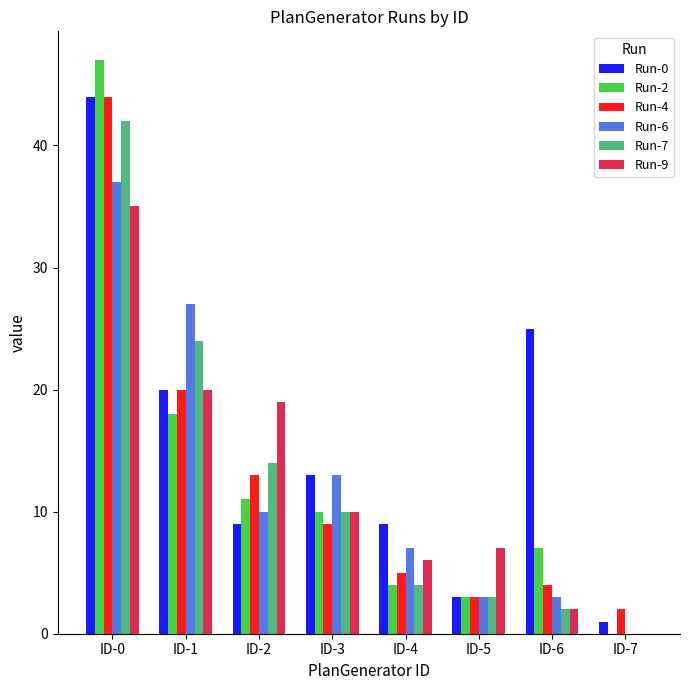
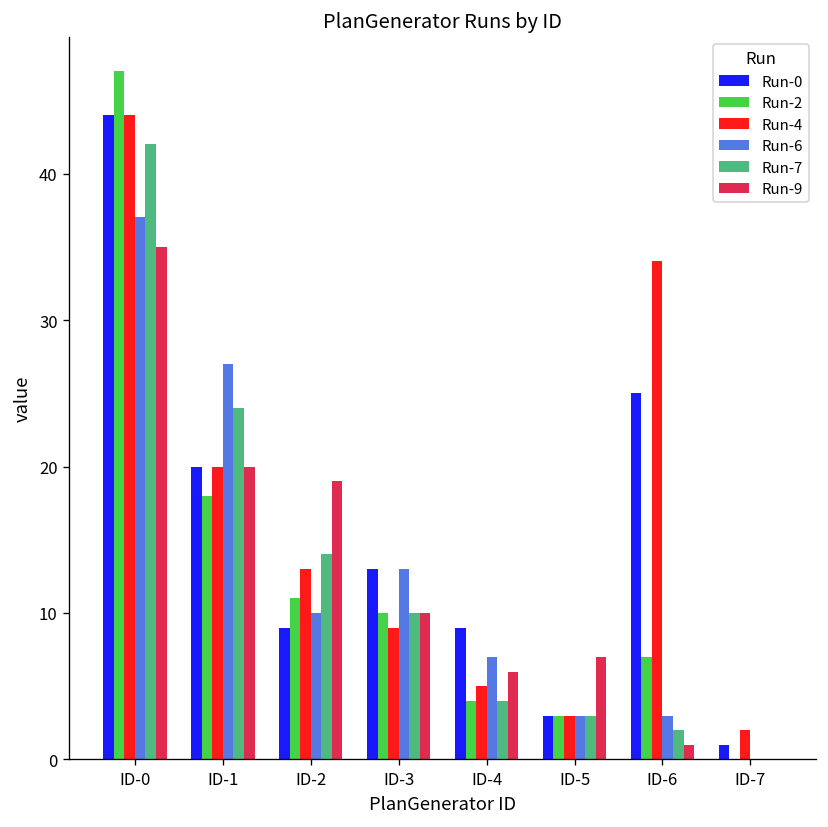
Run-4, ID-6: 4 -> 34
Run-9, ID-6: 2 -> 1
